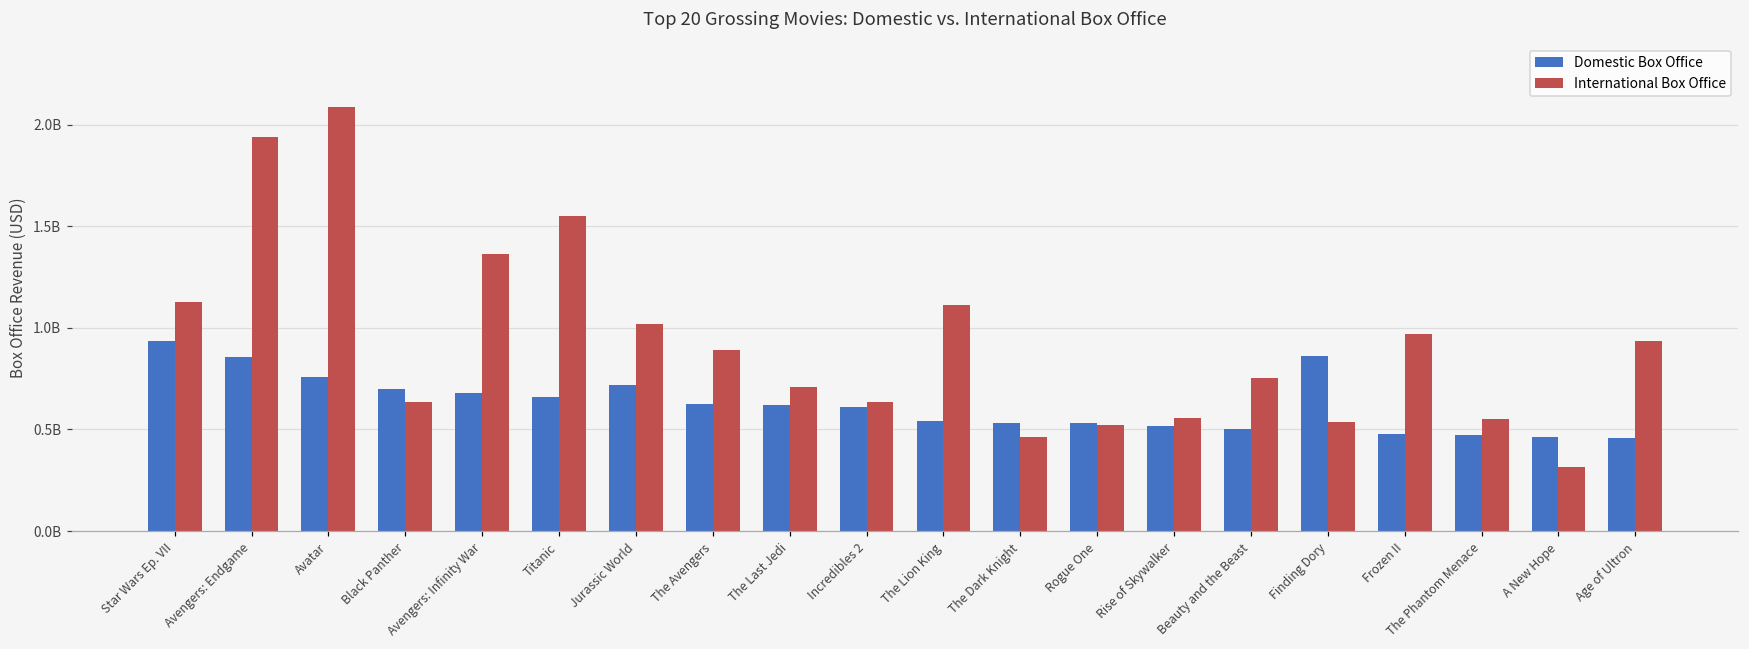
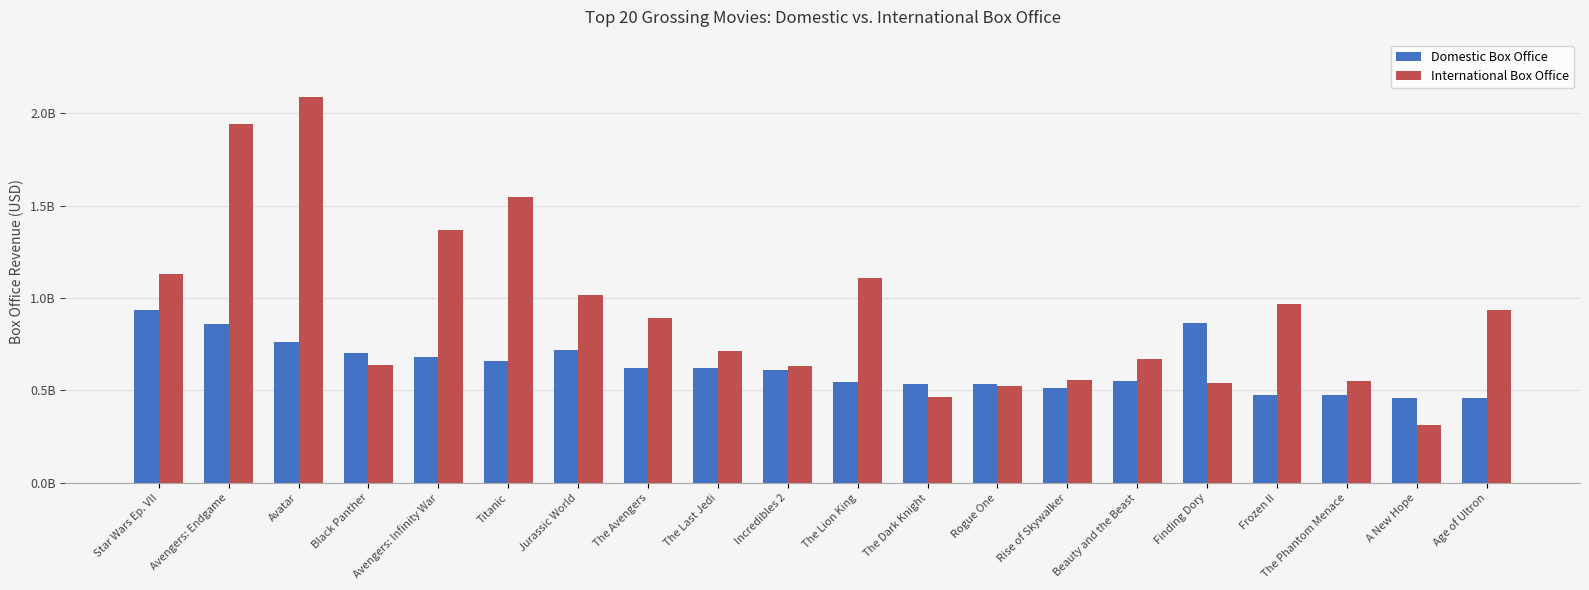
Domestic Box Office, Beauty and the Beast: 500000000 -> 550000000
International Box Office, Beauty and the Beast: 750000000 -> 670000000
